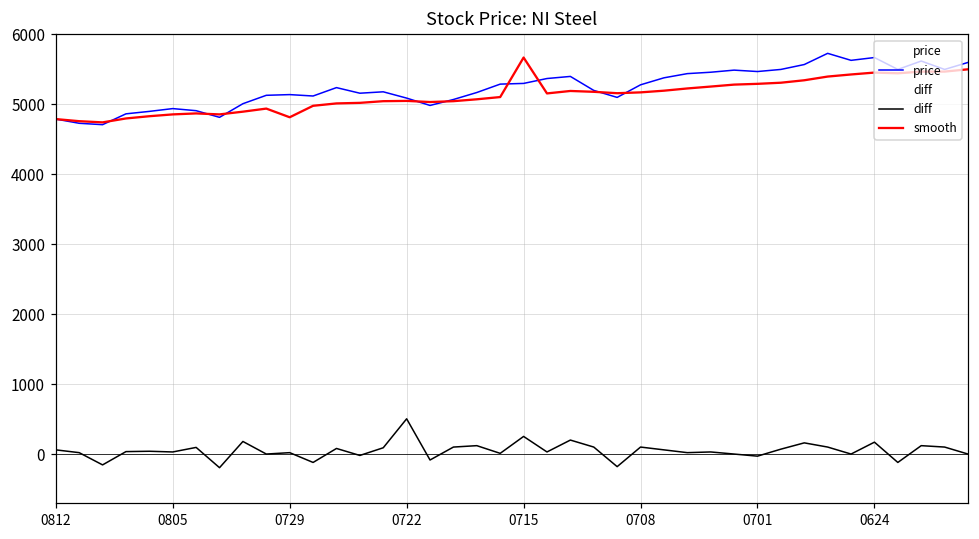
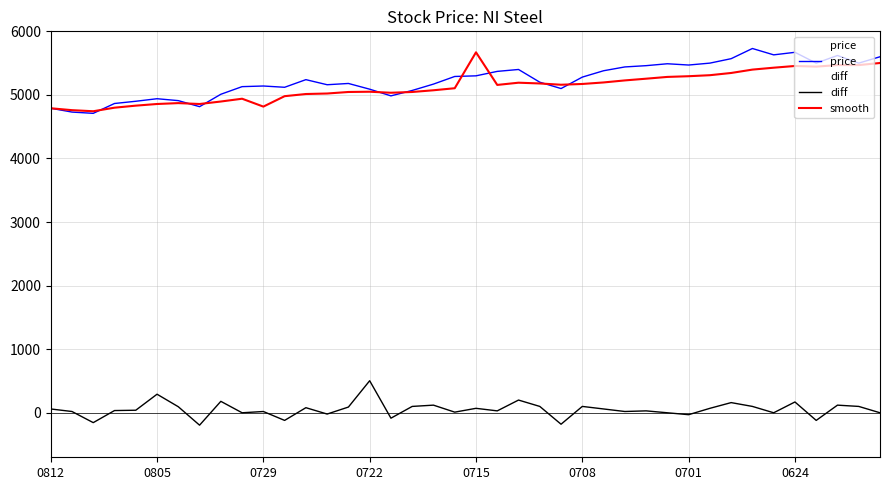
diff, 0805: 0 -> 300
diff, 0715: 300 -> 100
